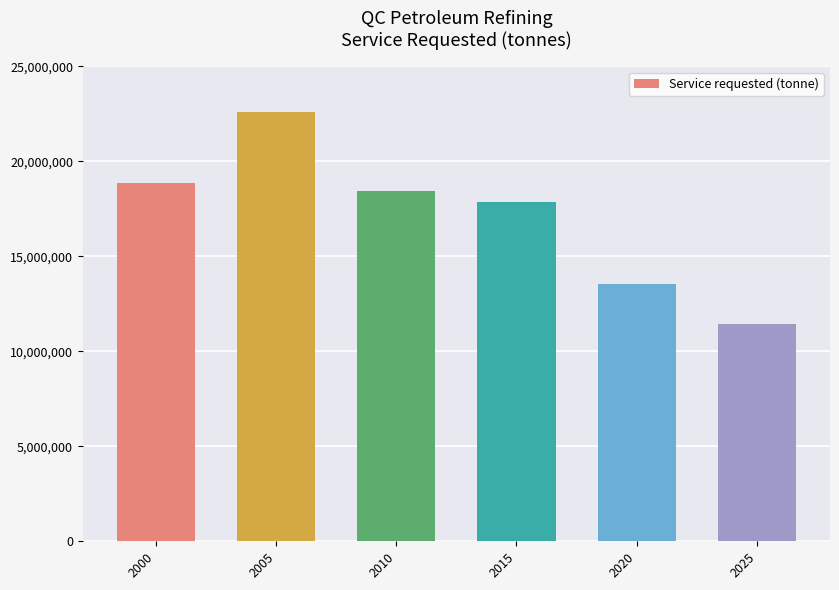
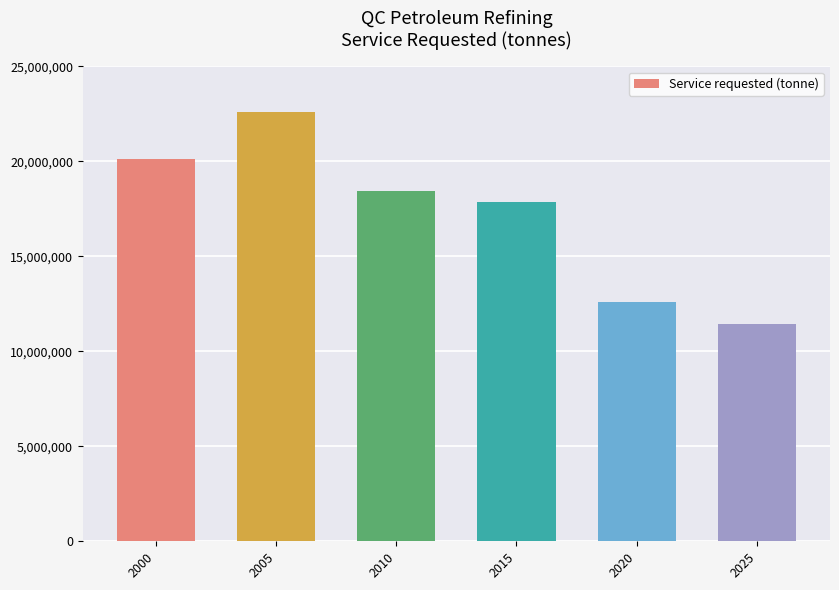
2000: 18,900,000 -> 20,100,000
2020: 13,600,000 -> 12,600,000
